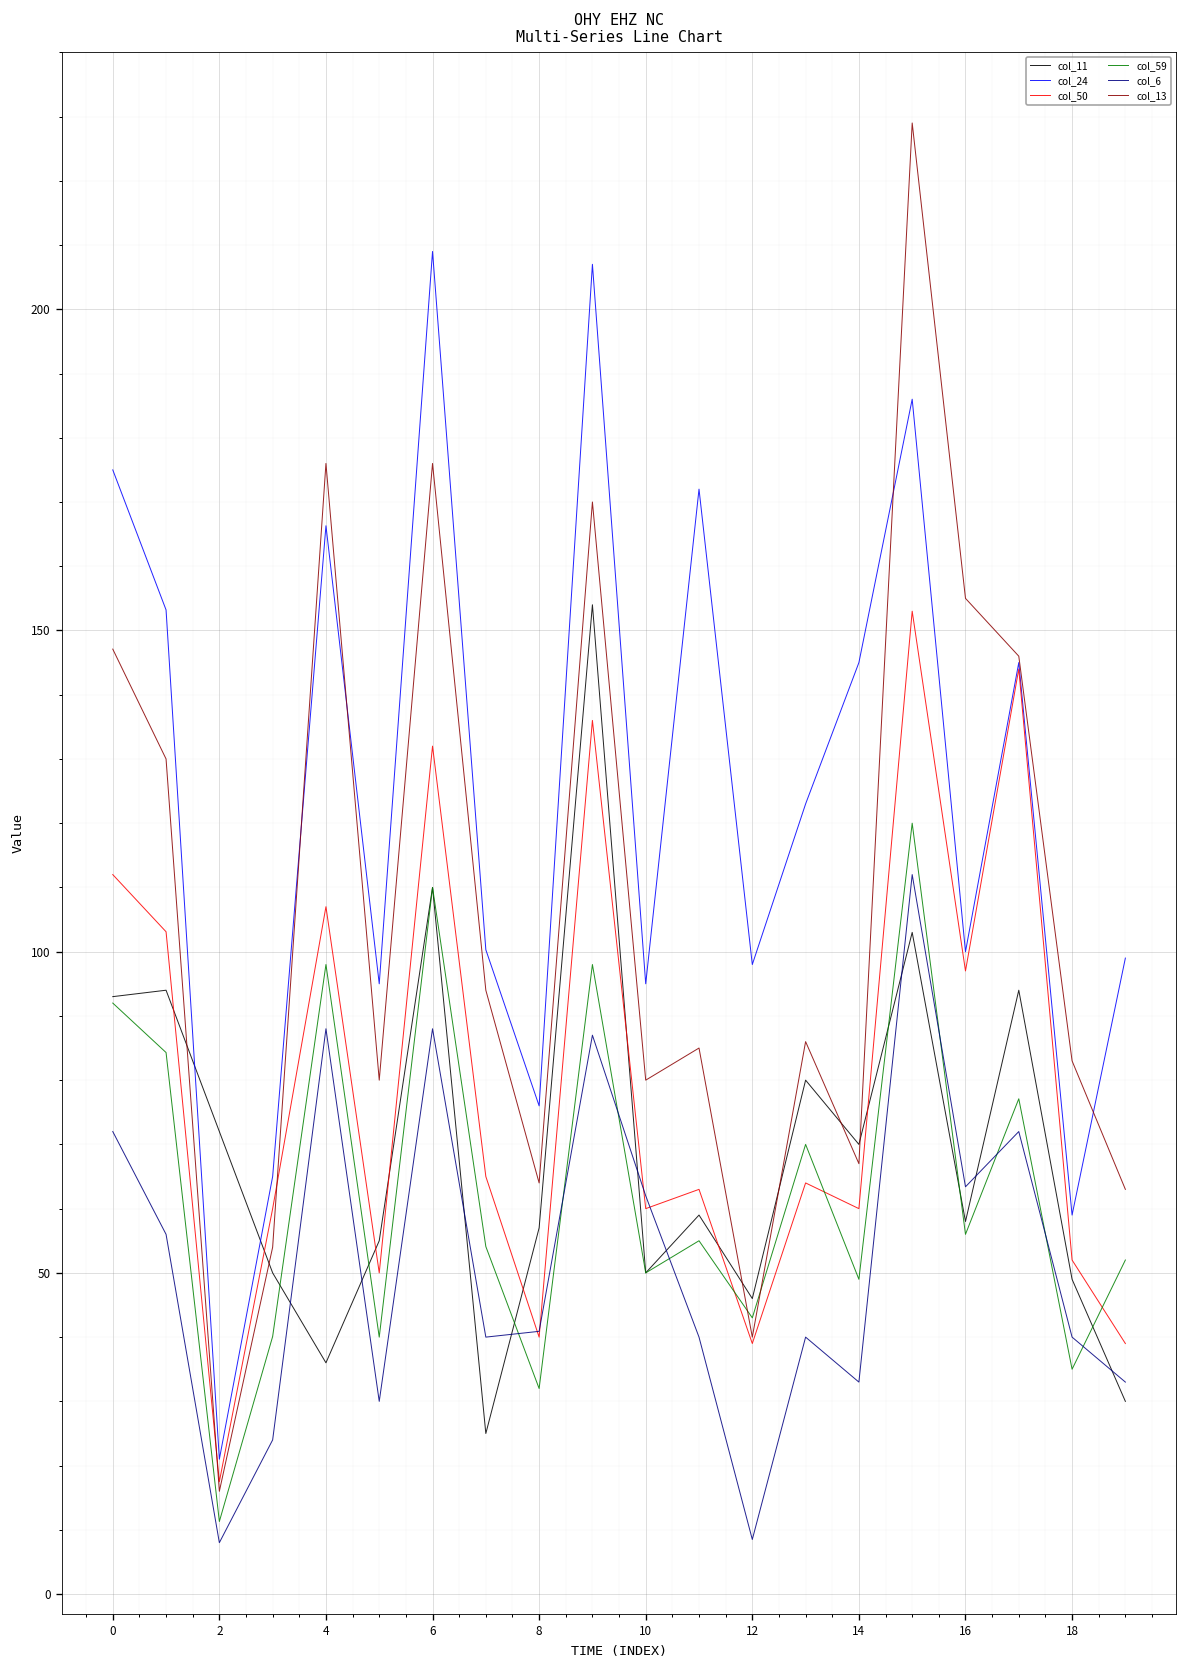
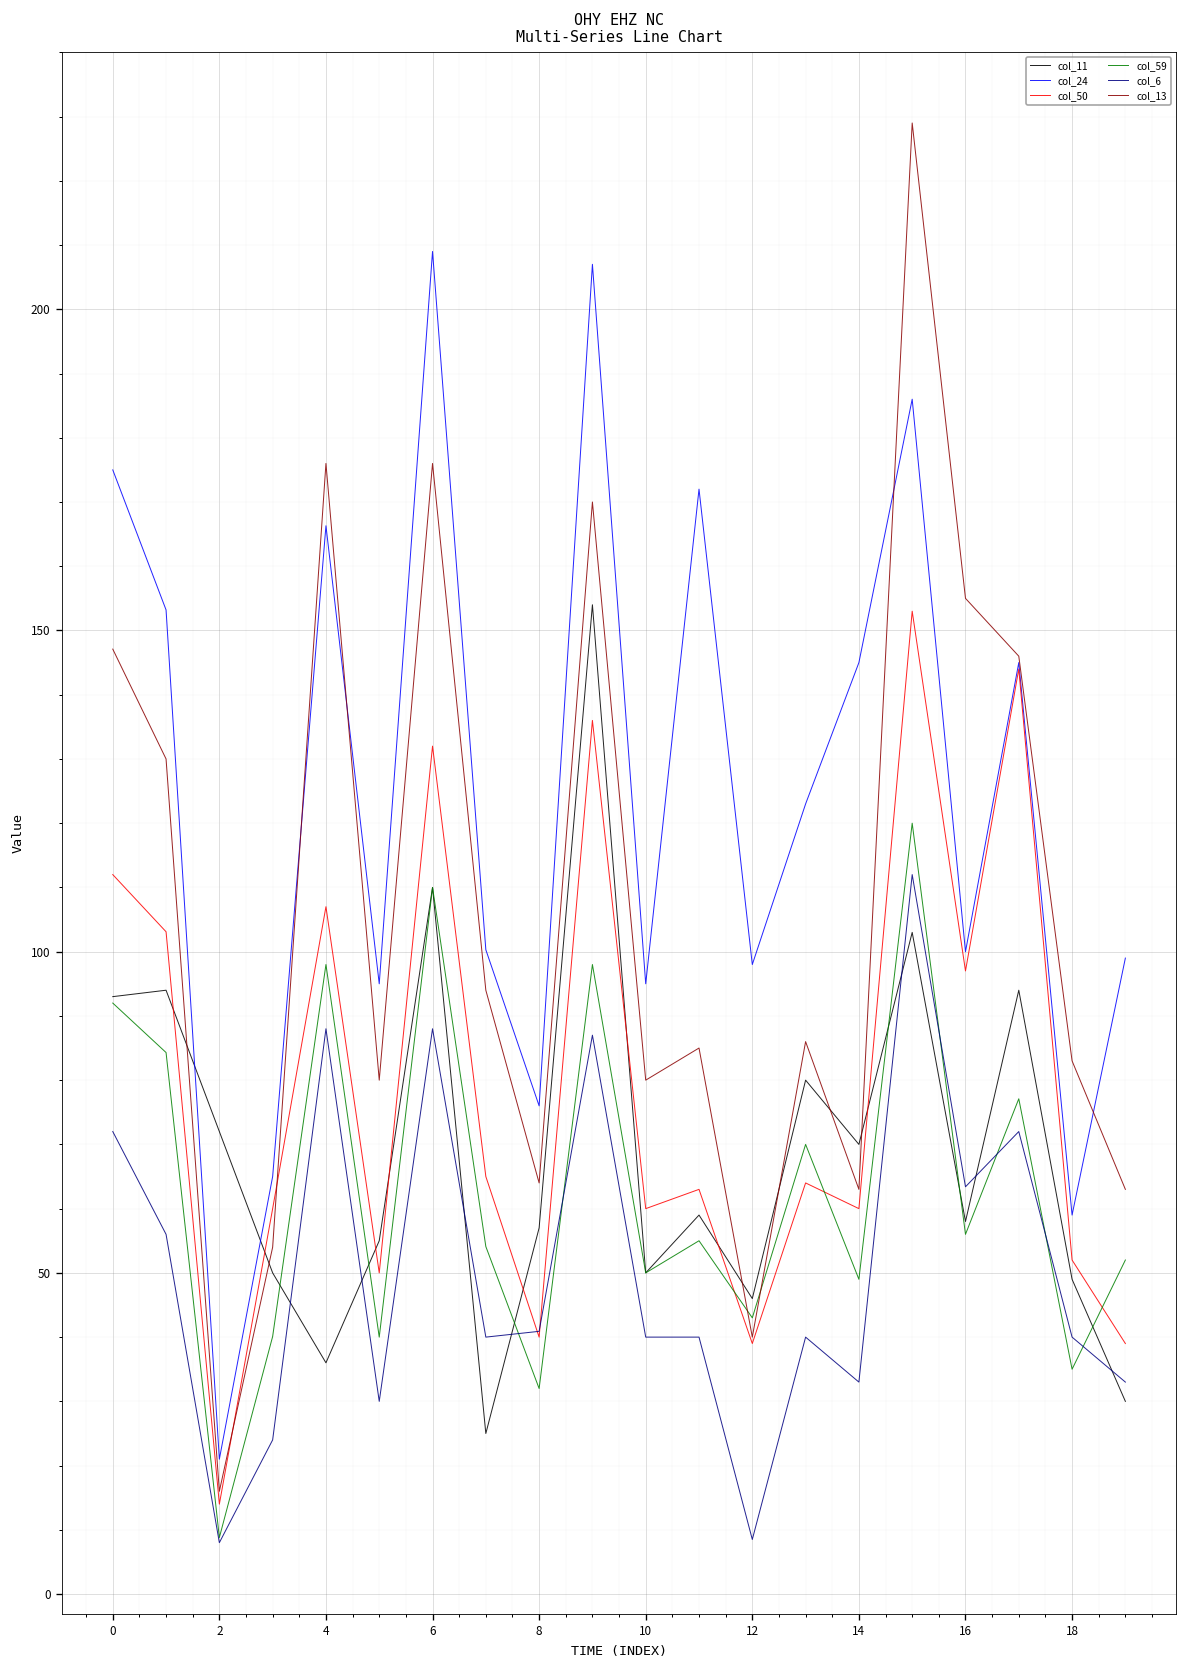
col_50, 2: 18 -> 14
col_59, 2: 11 -> 9
col_6, 10: 62 -> 40
col_13, 14: 67 -> 63
